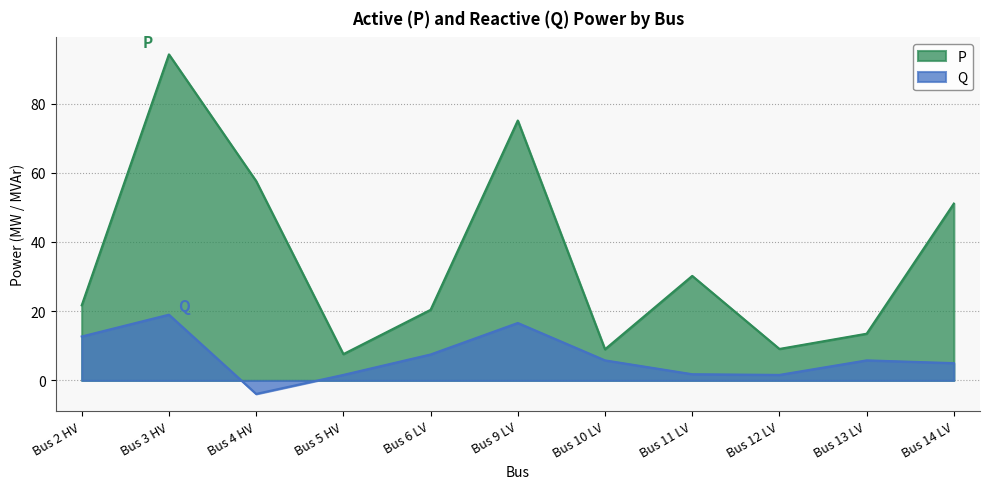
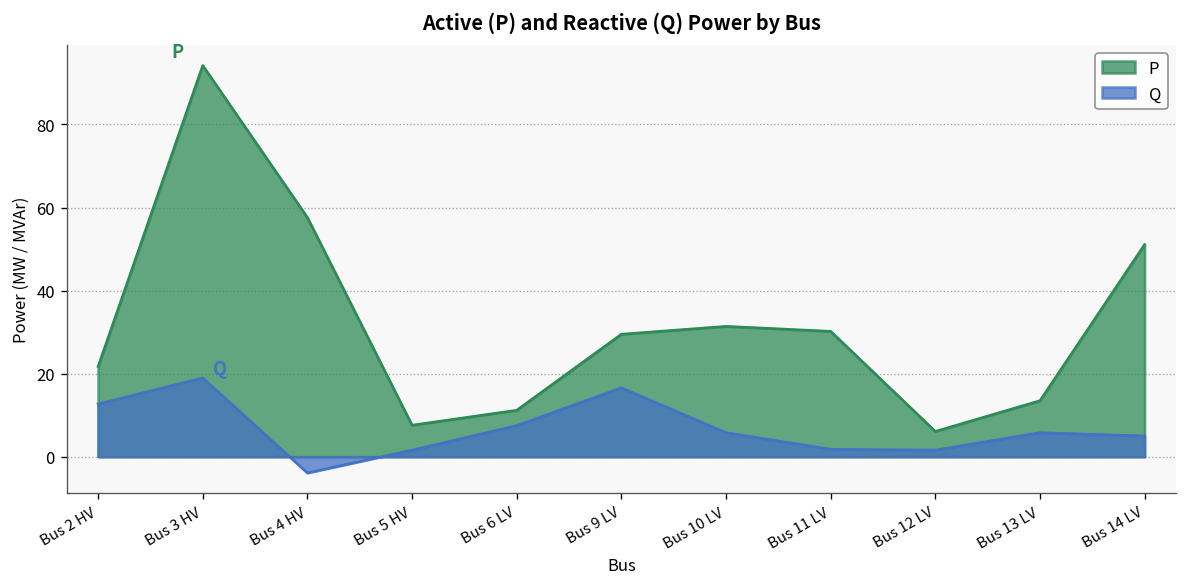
P, Bus 6 LV: 20 -> 11
P, Bus 9 LV: 75 -> 30
P, Bus 10 LV: 9 -> 31
P, Bus 12 LV: 9 -> 6
